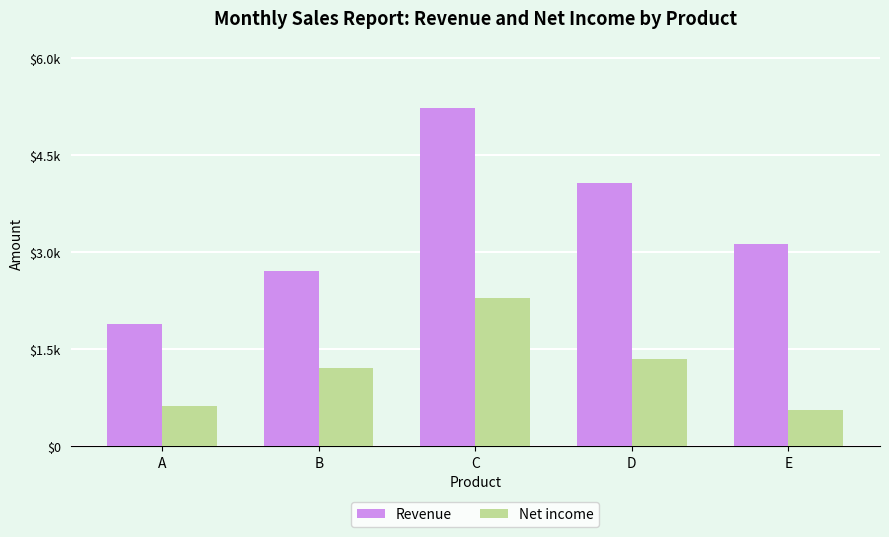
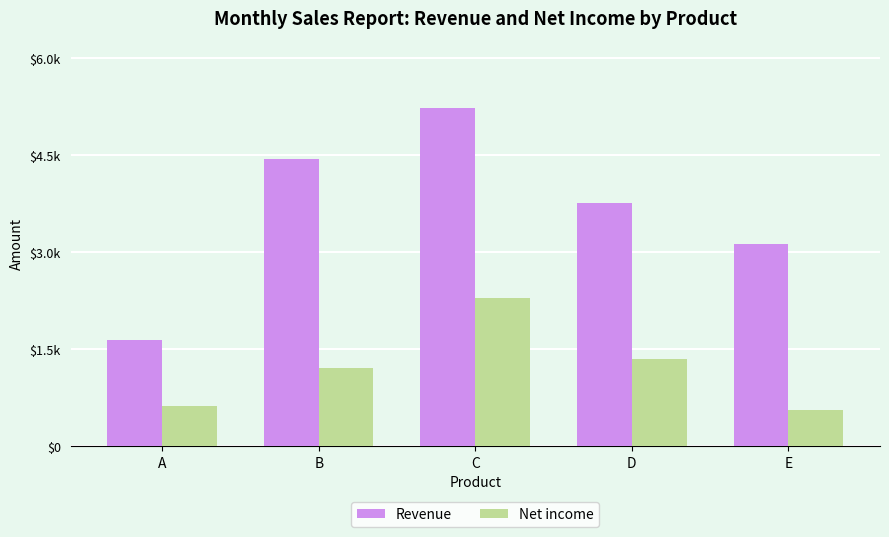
Revenue, A: $1900 -> $1600
Revenue, B: $2700 -> $4400
Revenue, D: $4100 -> $3800
